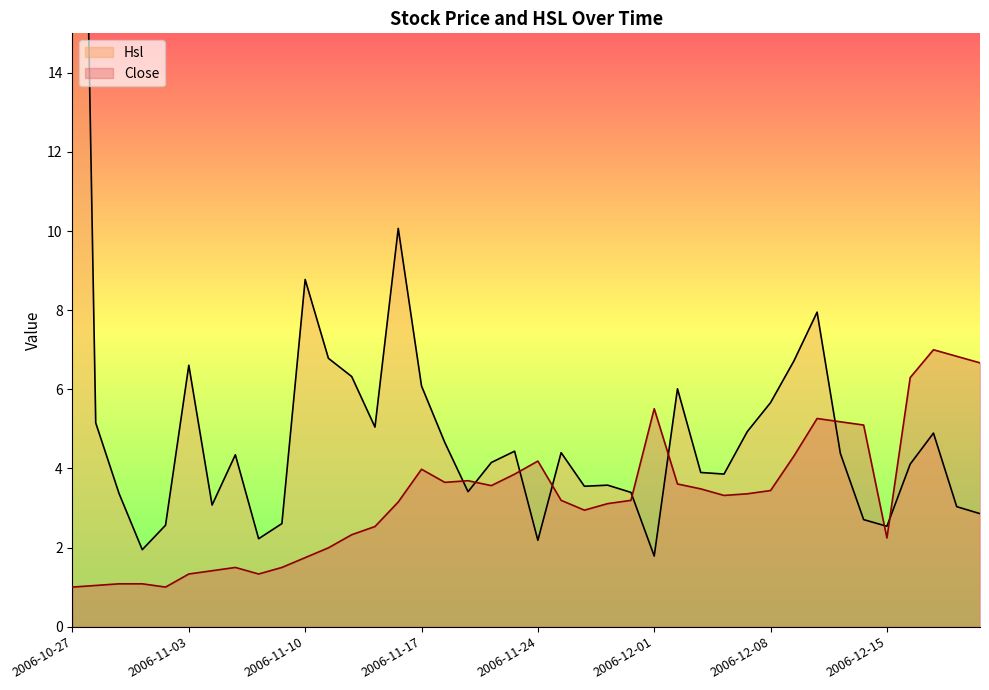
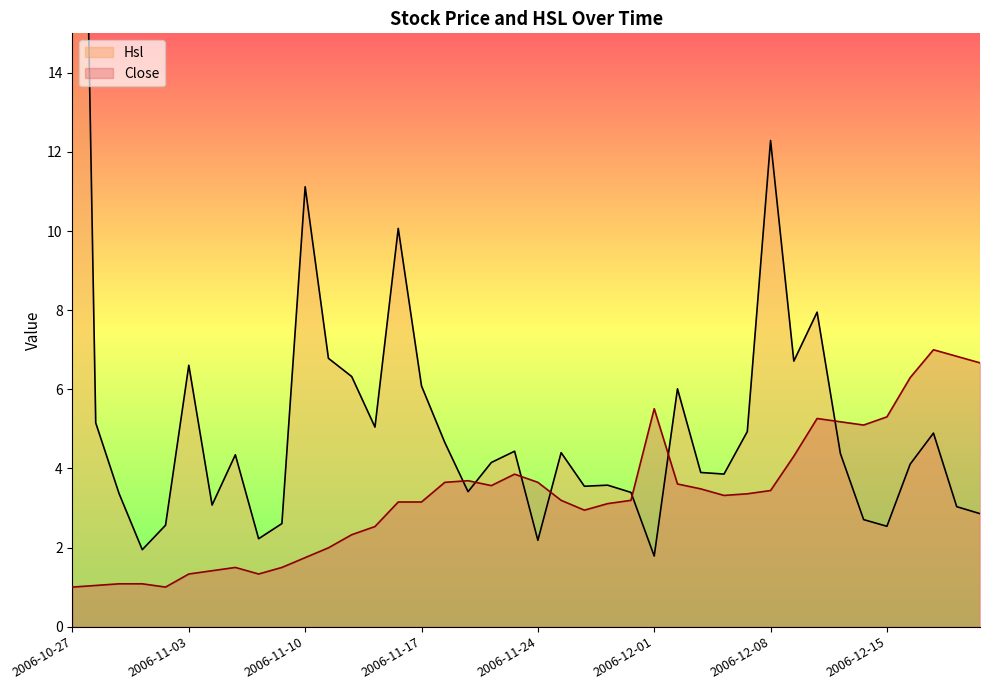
Hsl, 2006-11-10: 8.8 -> 11.1
Close, 2006-11-17: 4.0 -> 3.2
Close, 2006-11-24: 4.2 -> 3.6
Hsl, 2006-12-08: 5.7 -> 12.3
Close, 2006-12-15: 2.2 -> 5.3
